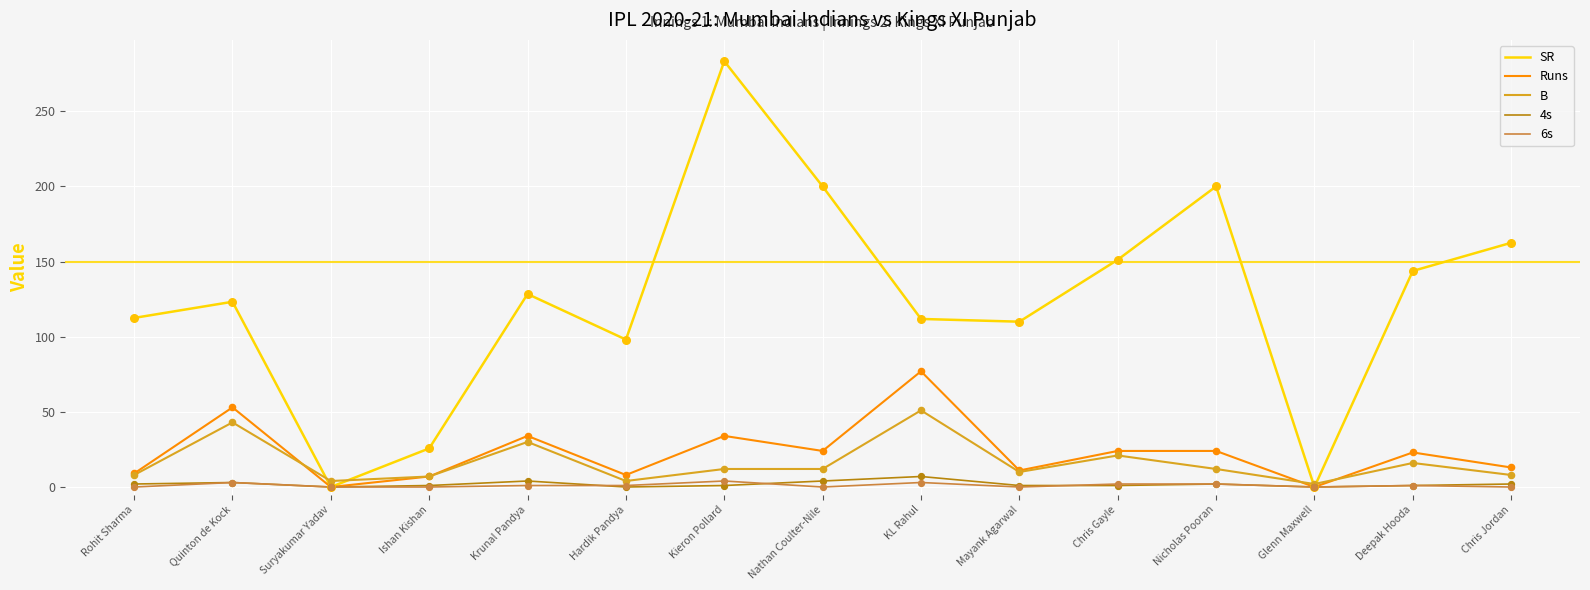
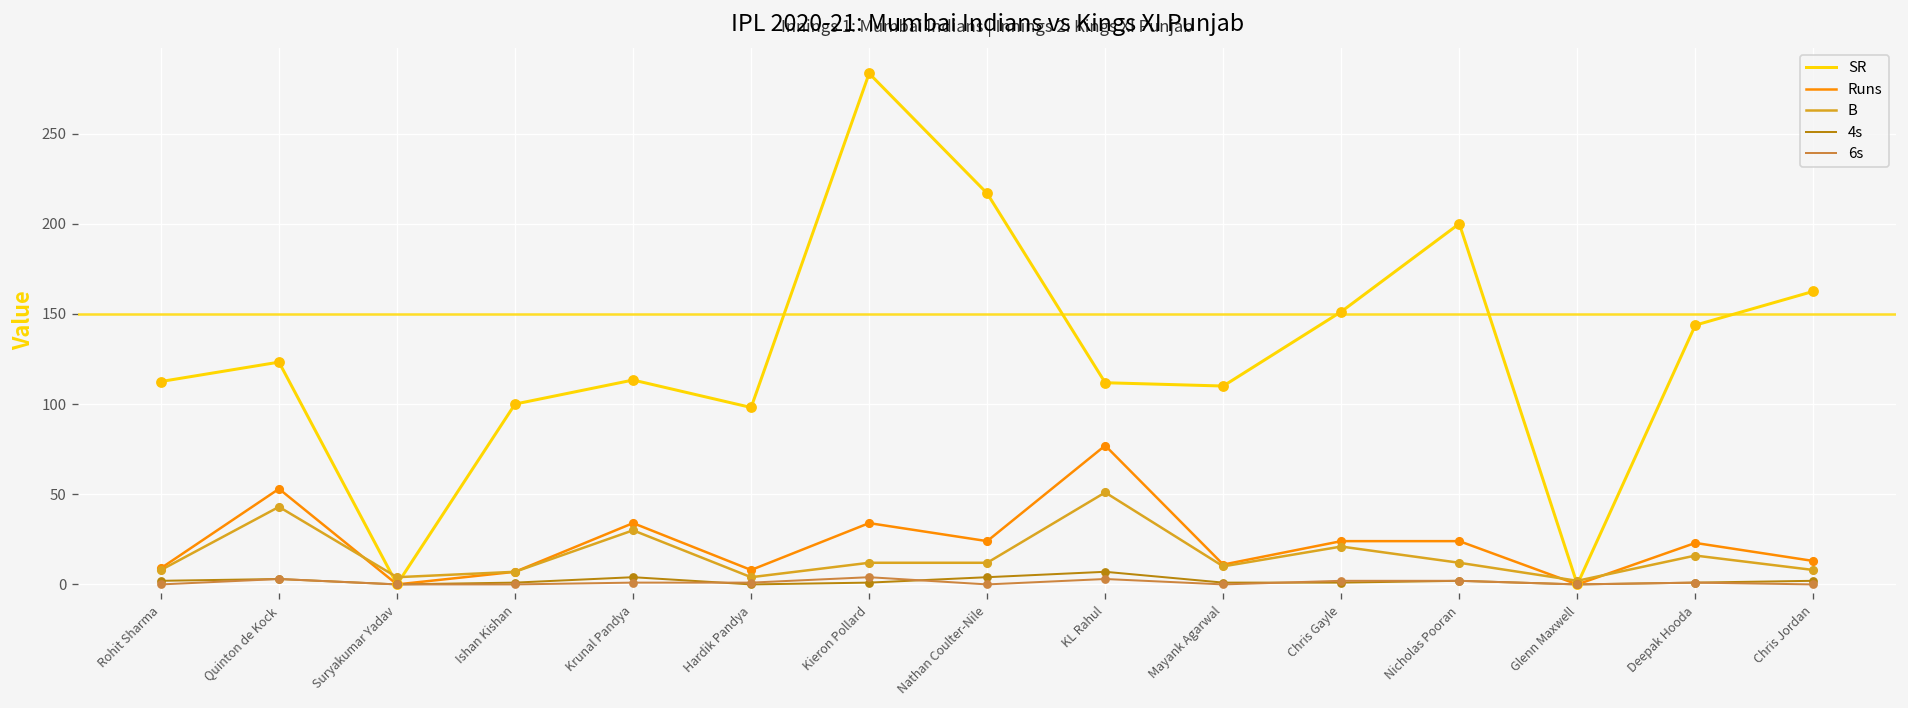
SR, Ishan Kishan: 26 -> 100
SR, Krunal Pandya: 128 -> 113
SR, Nathan Coulter-Nile: 200 -> 217
